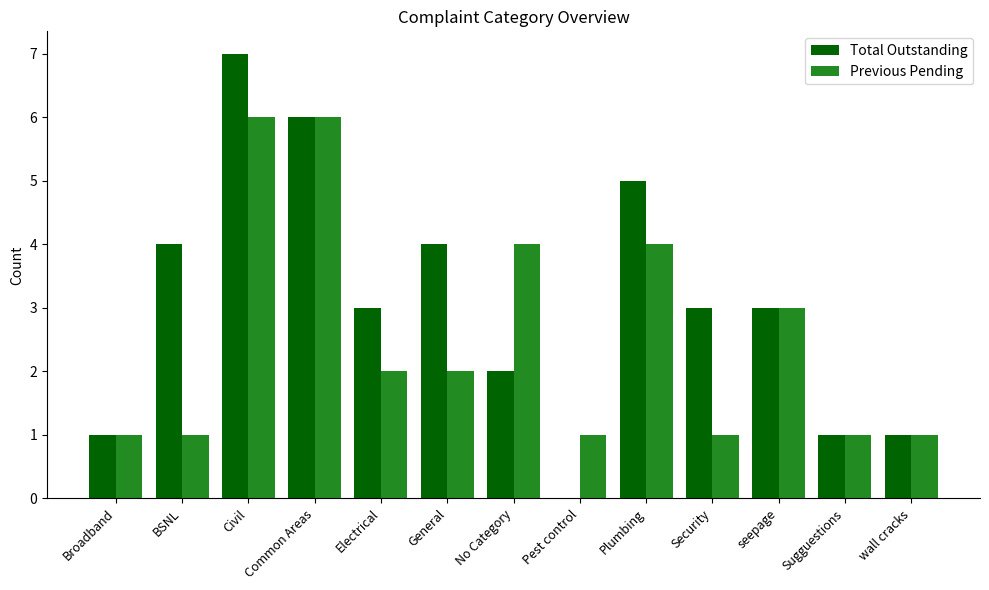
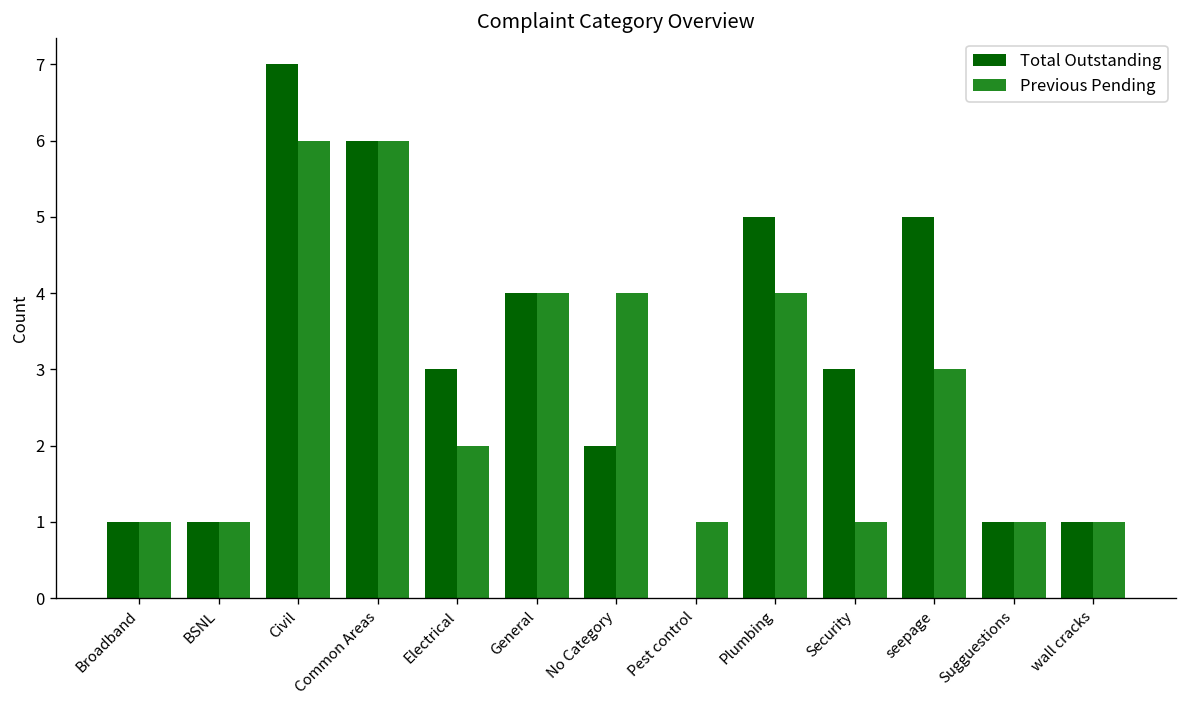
Total Outstanding, BSNL: 4 -> 1
Previous Pending, General: 2 -> 4
Total Outstanding, seepage: 3 -> 5
